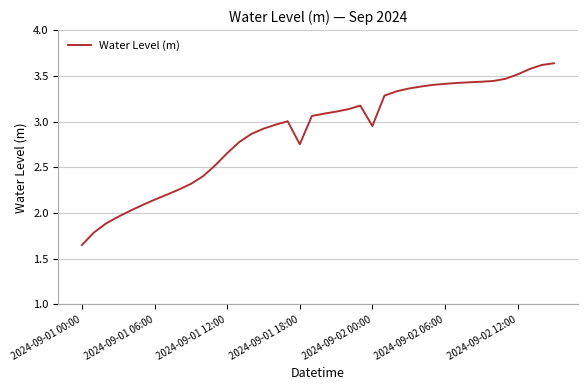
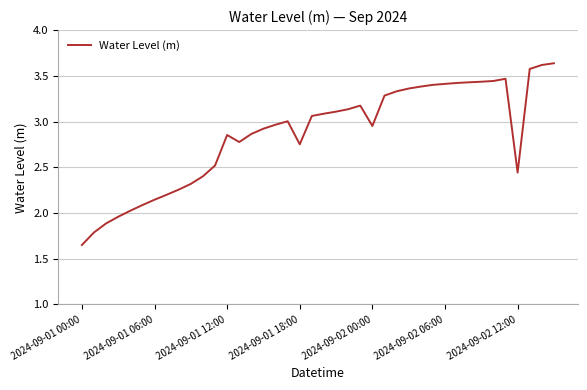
2024-09-01 12:00: 2.7 -> 2.9
2024-09-02 12:00: 3.5 -> 2.4
